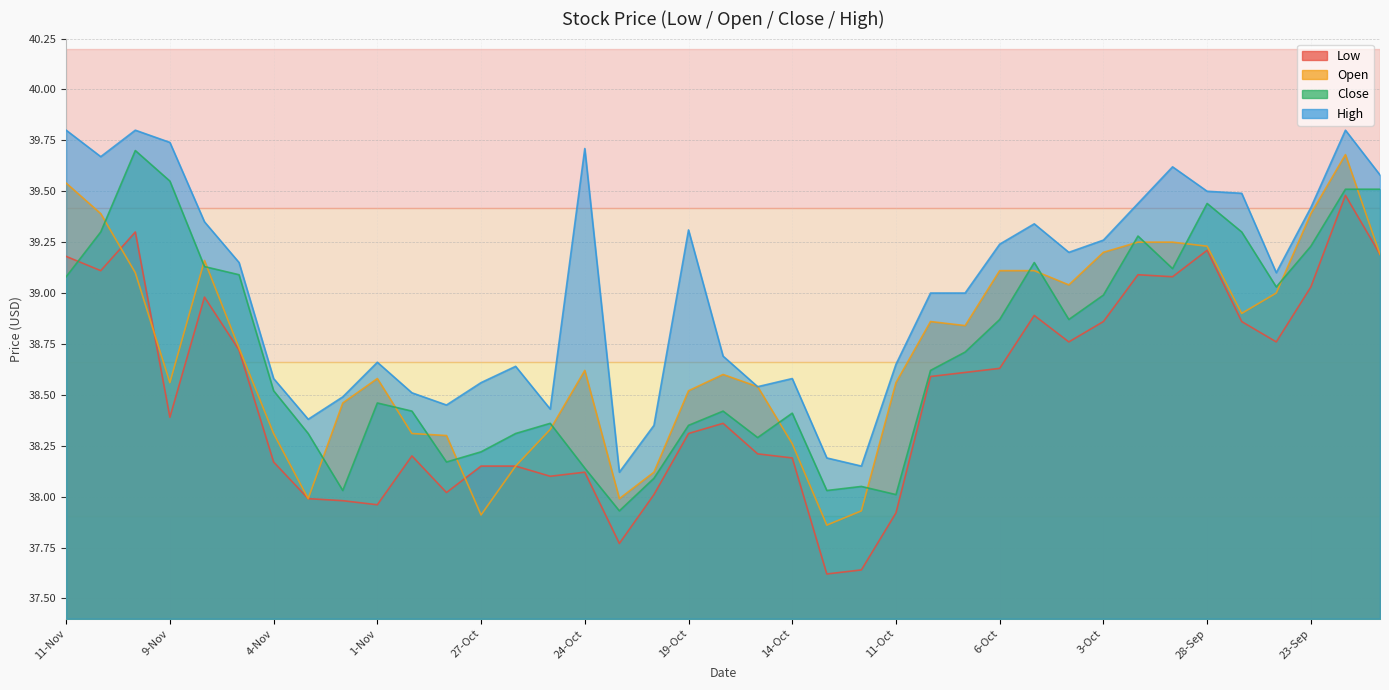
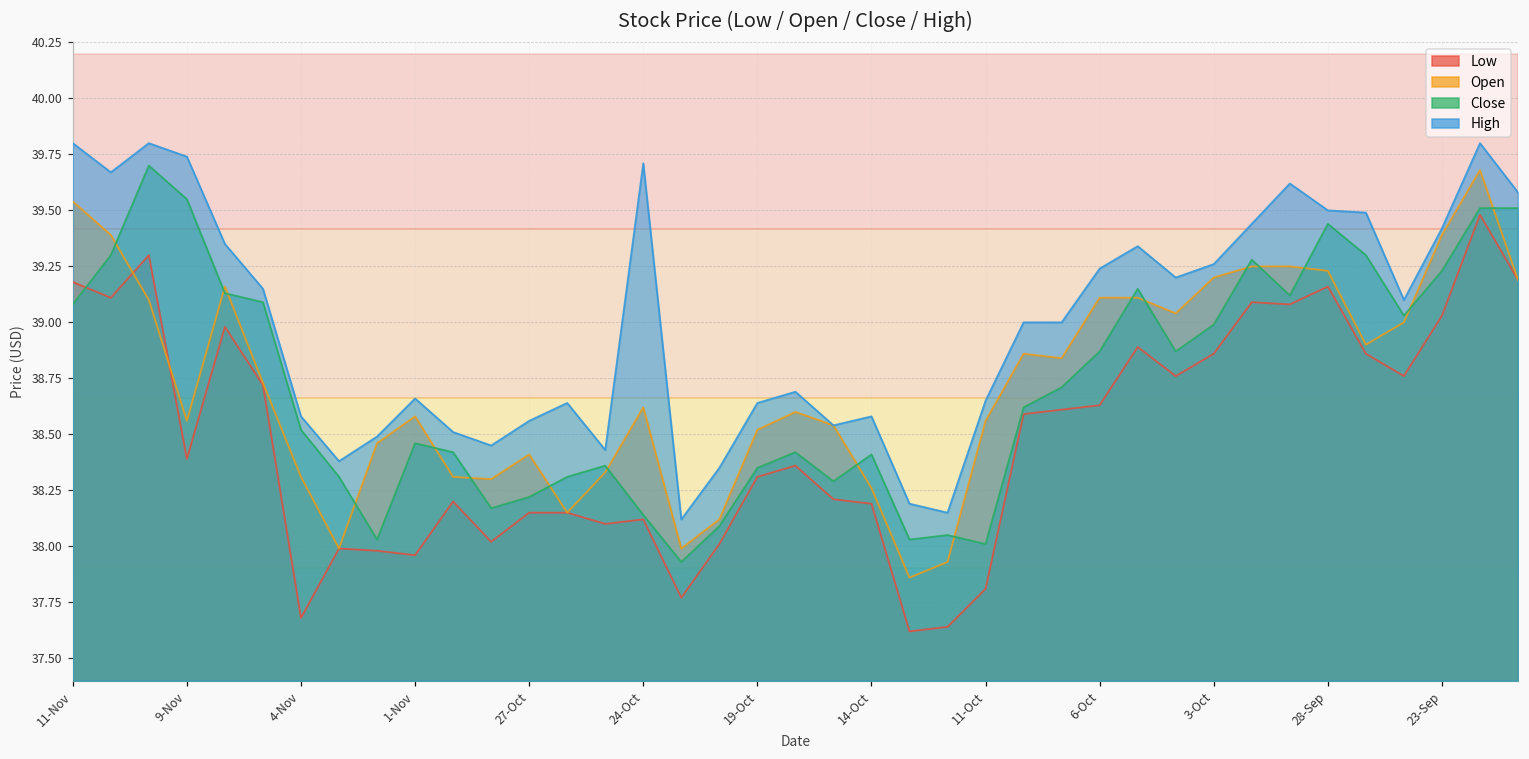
Low, 4-Nov: 38.17 -> 37.68
Open, 27-Oct: 37.91 -> 38.41
High, 19-Oct: 39.31 -> 38.64
Low, 11-Oct: 37.92 -> 37.81
Low, 28-Sep: 39.21 -> 39.16
